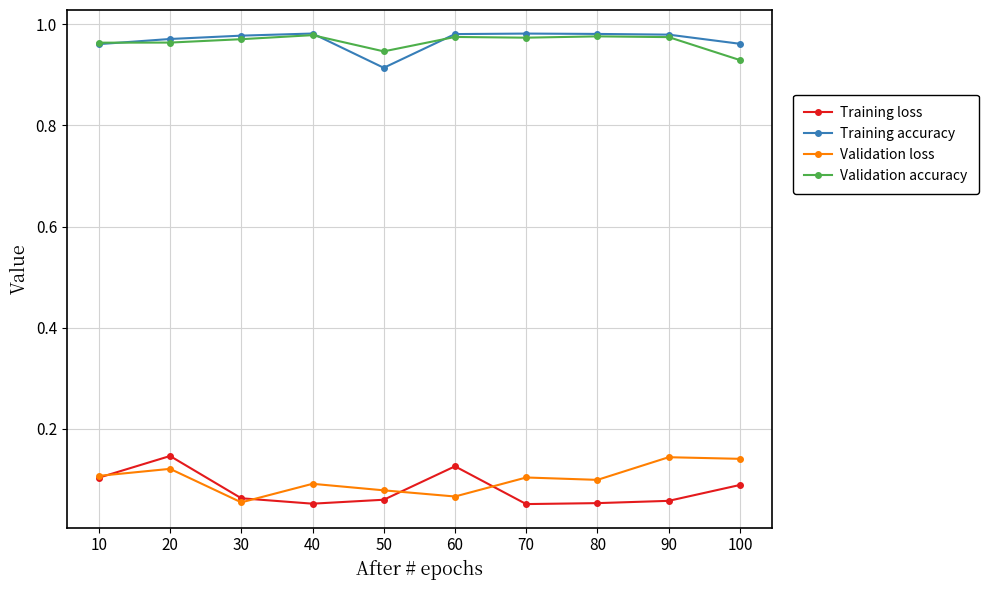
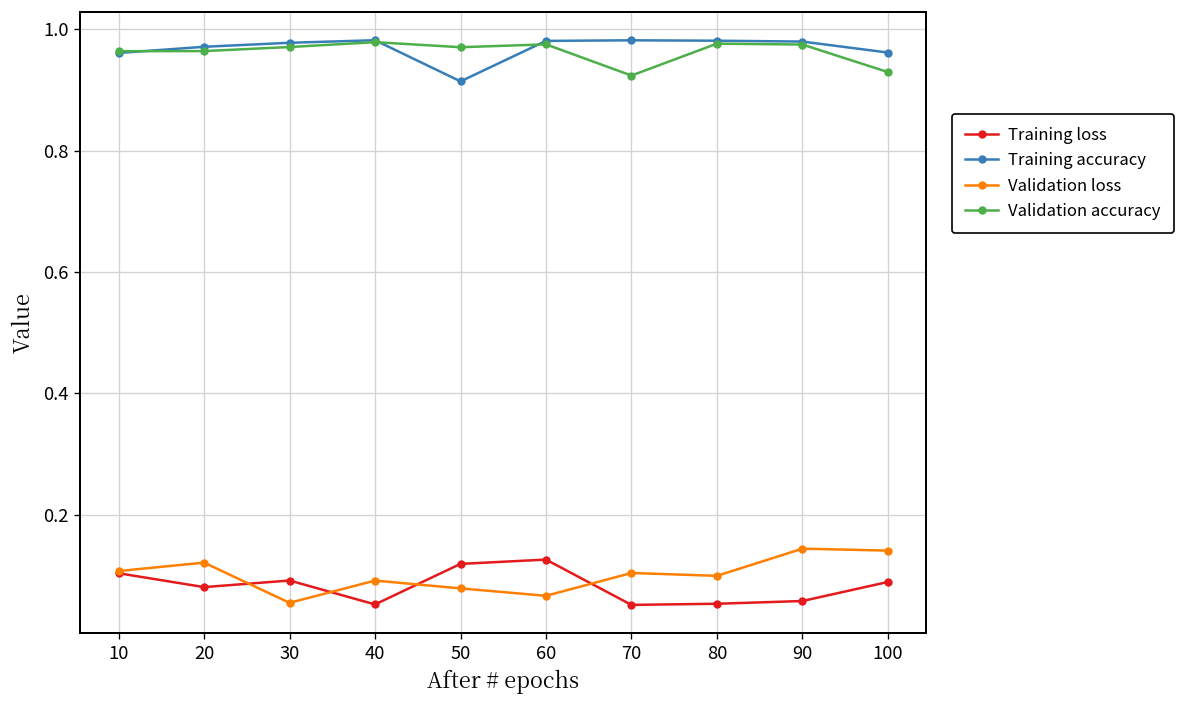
Training loss, 20: 0.15 -> 0.08
Training loss, 30: 0.06 -> 0.09
Training loss, 50: 0.06 -> 0.12
Validation accuracy, 50: 0.95 -> 0.97
Validation accuracy, 70: 0.97 -> 0.92
